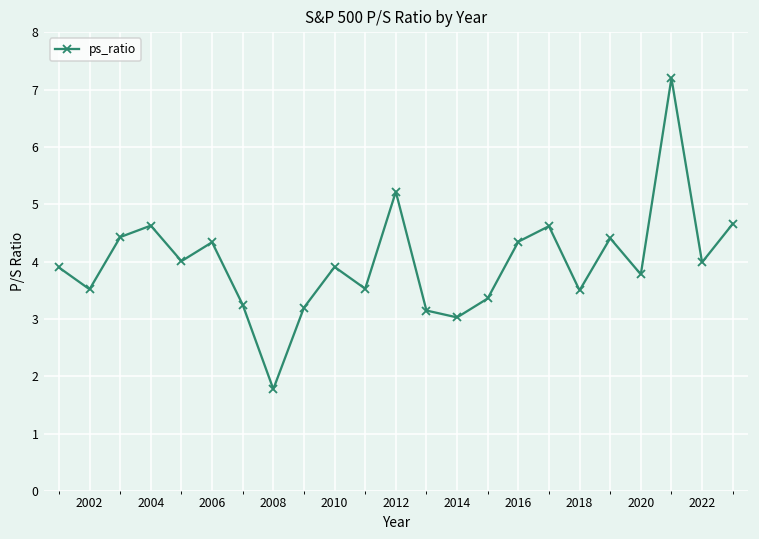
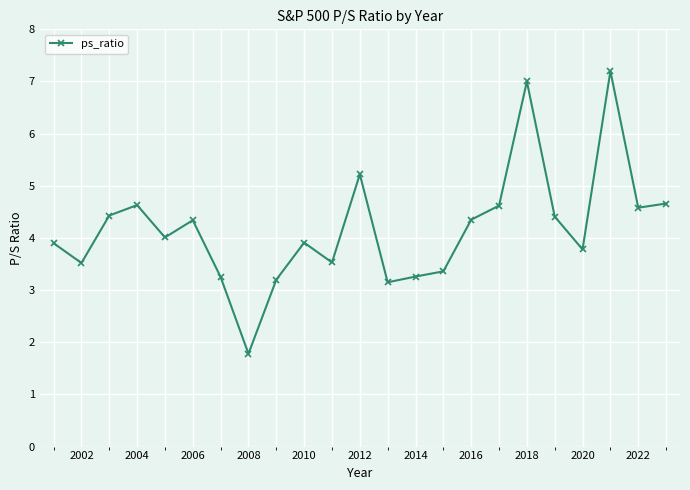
2014: 3.0 -> 3.3
2018: 3.5 -> 7.0
2022: 4.0 -> 4.6
